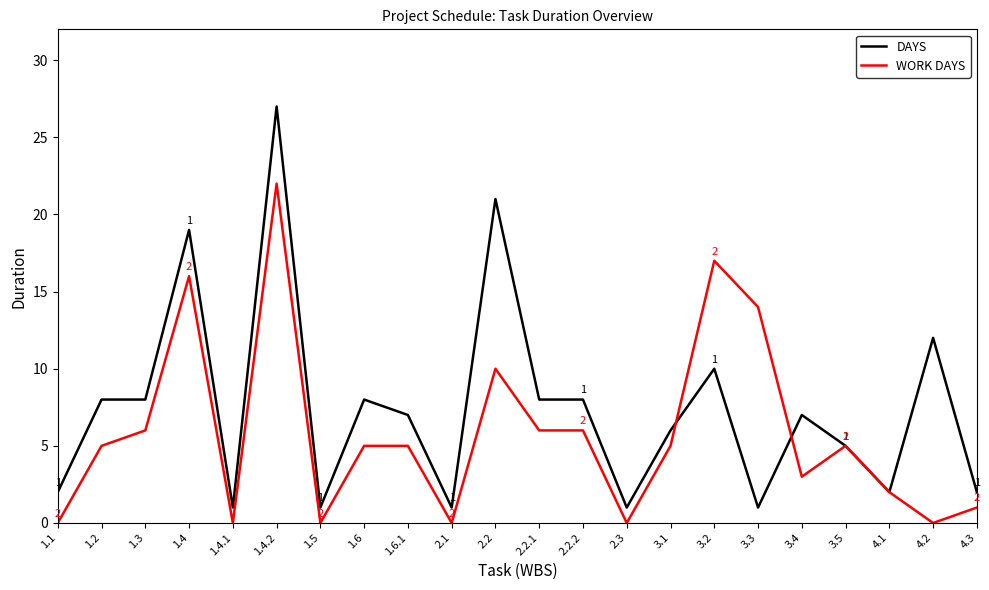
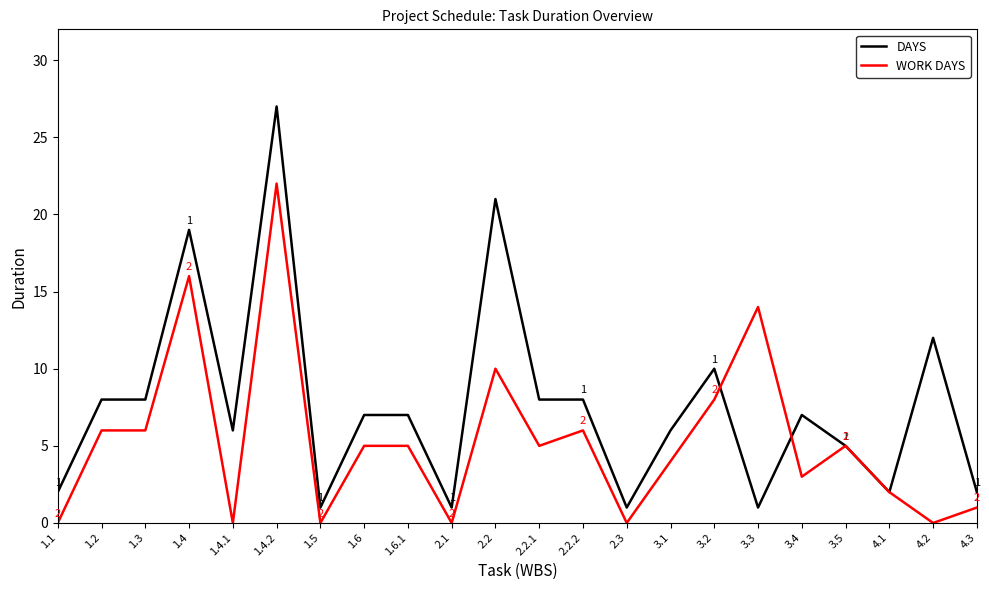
WORK DAYS, 1.2: 5 -> 6
DAYS, 1.4.1: 1 -> 6
DAYS, 1.6: 8 -> 7
WORK DAYS, 2.2.1: 6 -> 5
WORK DAYS, 3.1: 5 -> 4
WORK DAYS, 3.2: 17 -> 8
